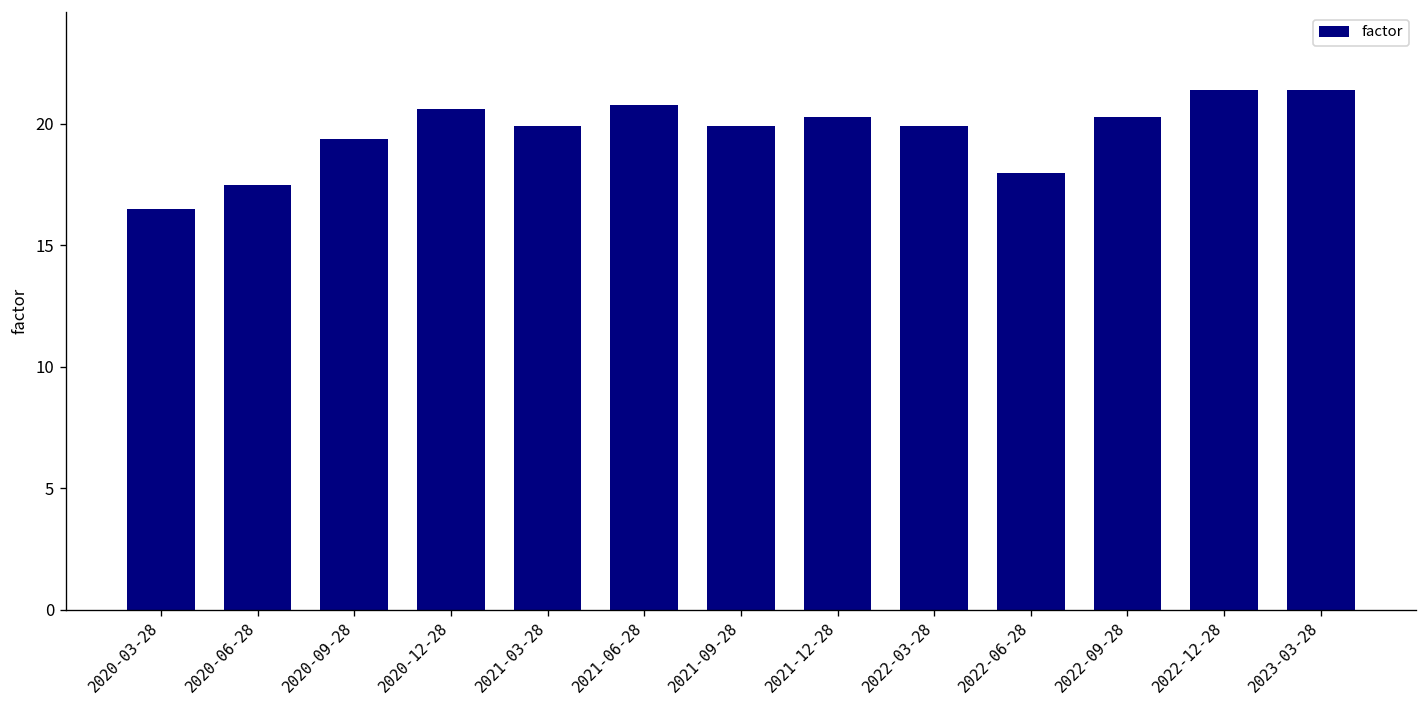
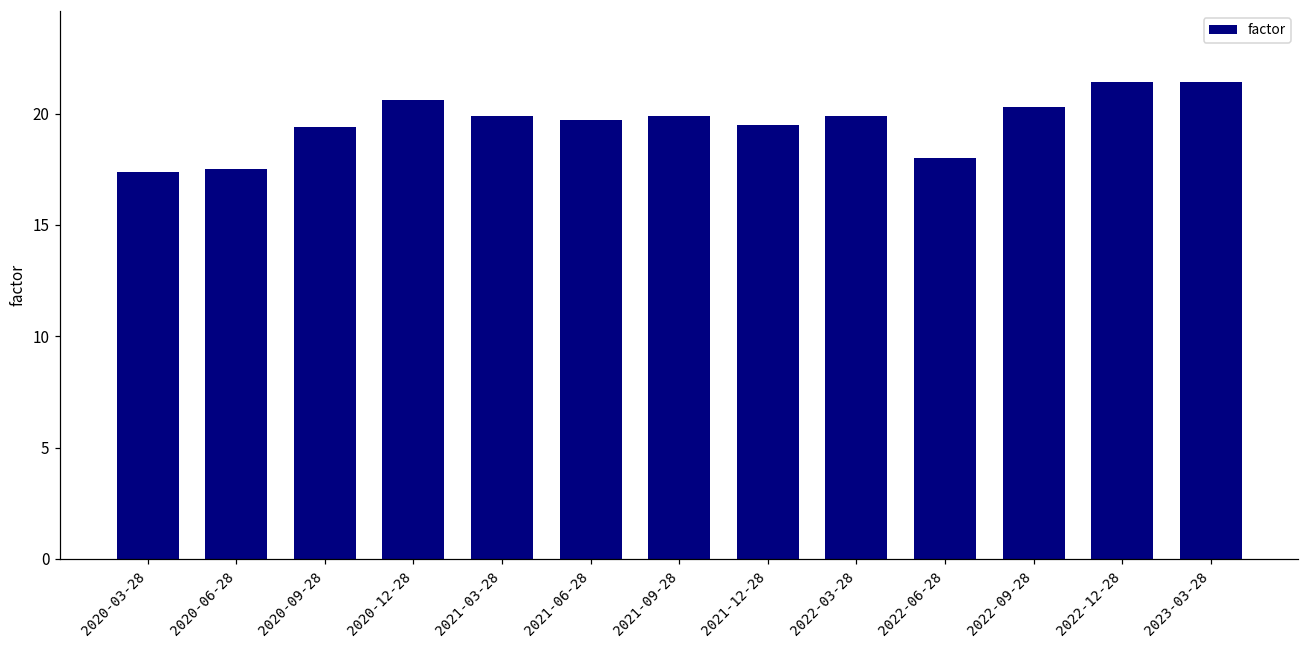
2020-03-28: 16.5 -> 17.4
2021-06-28: 20.8 -> 19.7
2021-12-28: 20.3 -> 19.5
